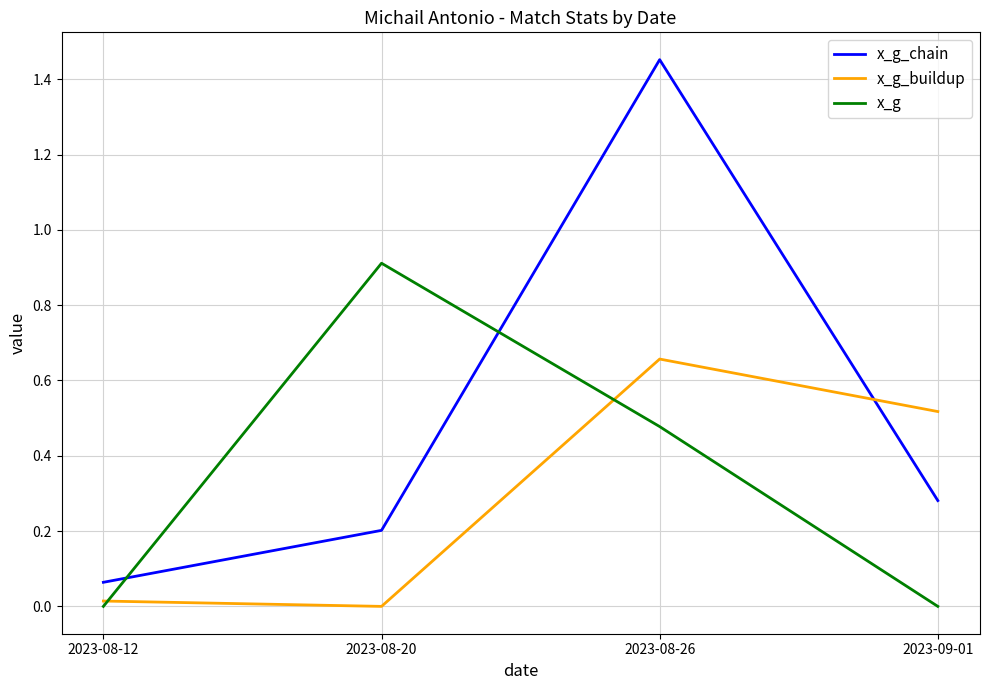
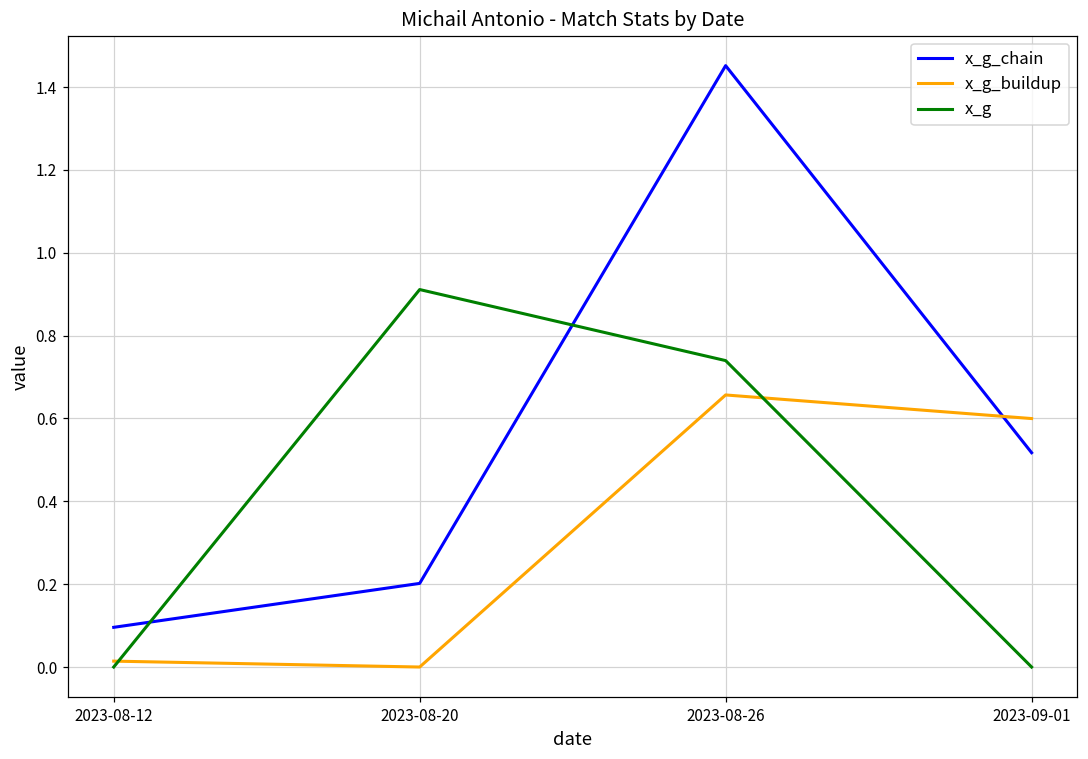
x_g_chain, 2023-08-12: 0.06 -> 0.10
x_g, 2023-08-26: 0.48 -> 0.74
x_g_chain, 2023-09-01: 0.28 -> 0.52
x_g_buildup, 2023-09-01: 0.52 -> 0.60
